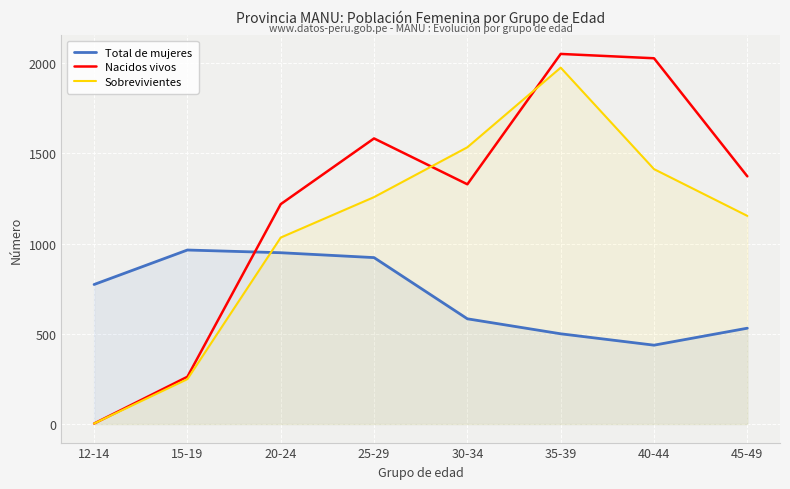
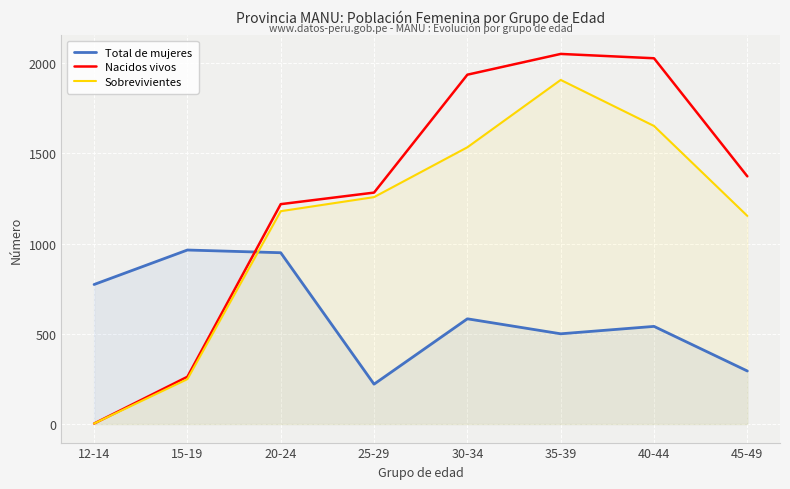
Sobrevivientes, 20-24: 1030 -> 1180
Total de mujeres, 25-29: 920 -> 220
Nacidos vivos, 25-29: 1580 -> 1280
Nacidos vivos, 30-34: 1330 -> 1940
Sobrevivientes, 35-39: 1970 -> 1910
Total de mujeres, 40-44: 440 -> 540
Sobrevivientes, 40-44: 1410 -> 1650
Total de mujeres, 45-49: 530 -> 290
